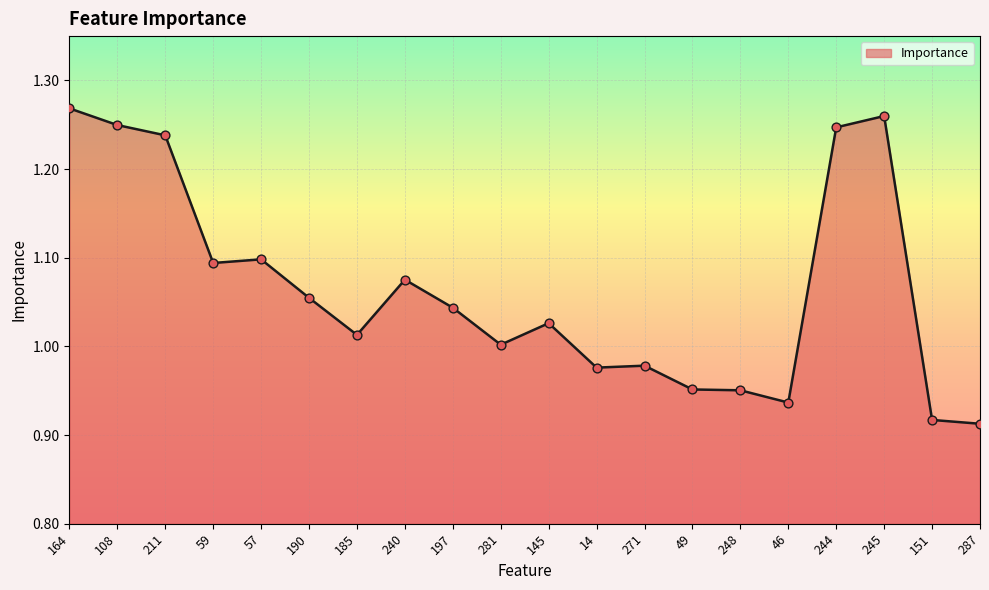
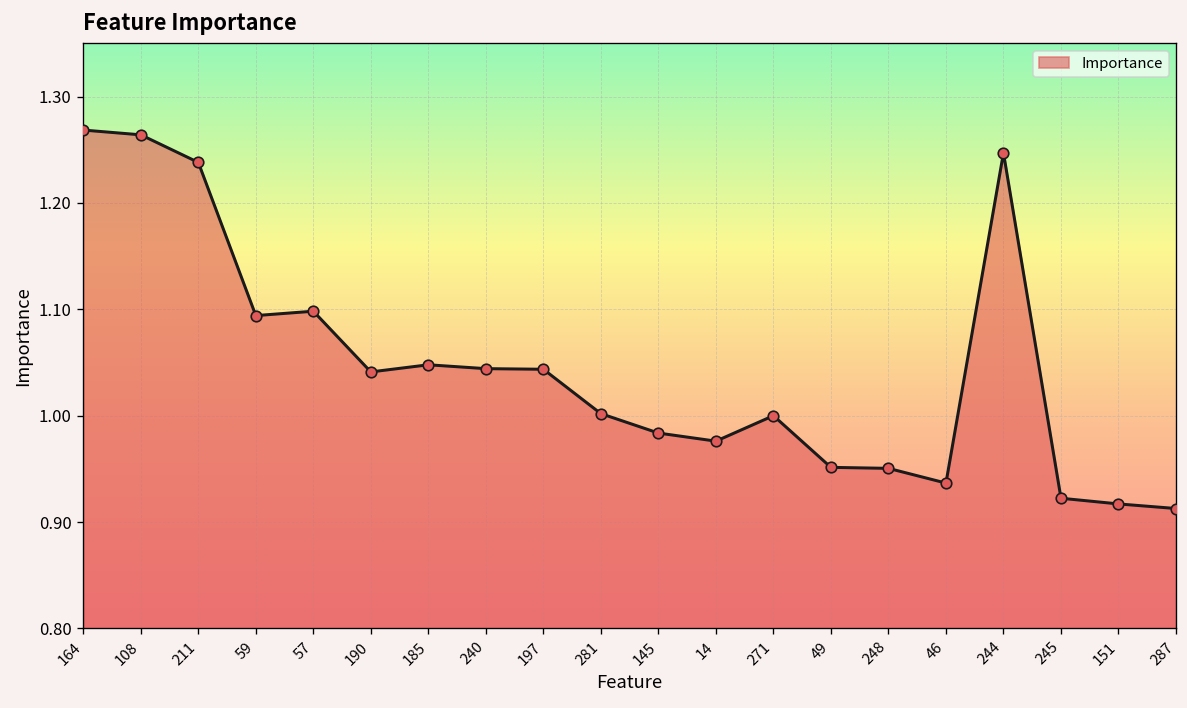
108: 1.25 -> 1.26
190: 1.05 -> 1.04
185: 1.01 -> 1.05
240: 1.08 -> 1.04
145: 1.03 -> 0.98
271: 0.98 -> 1.00
245: 1.26 -> 0.92
